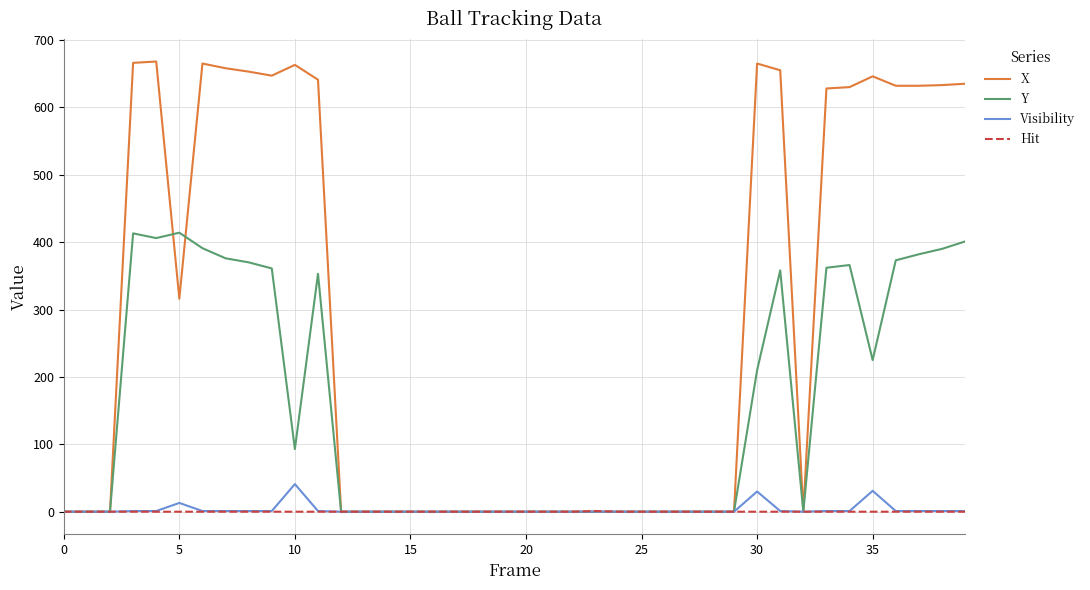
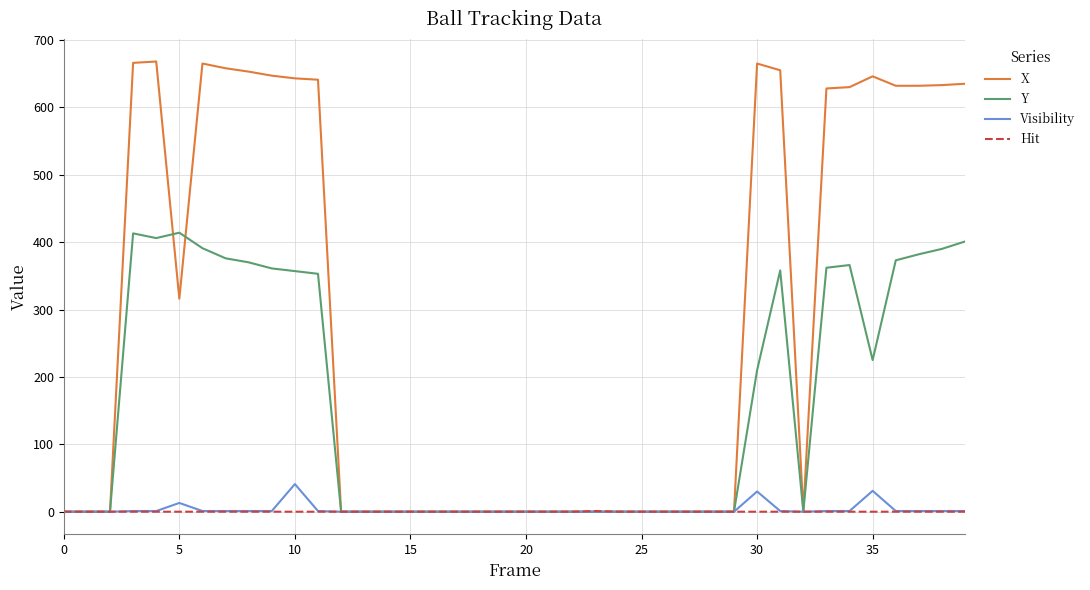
X, 10: 660 -> 640
Y, 10: 90 -> 360
